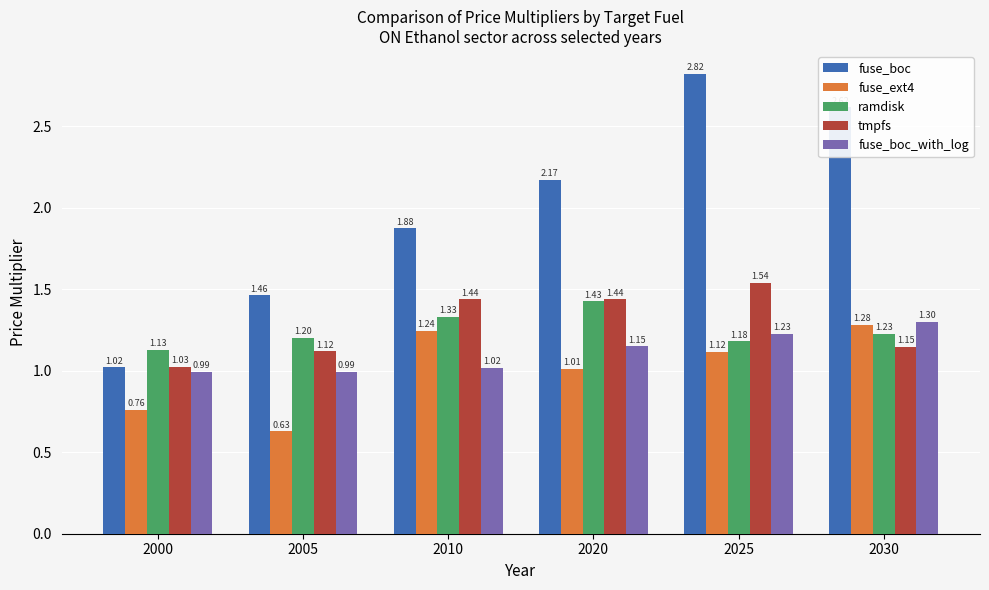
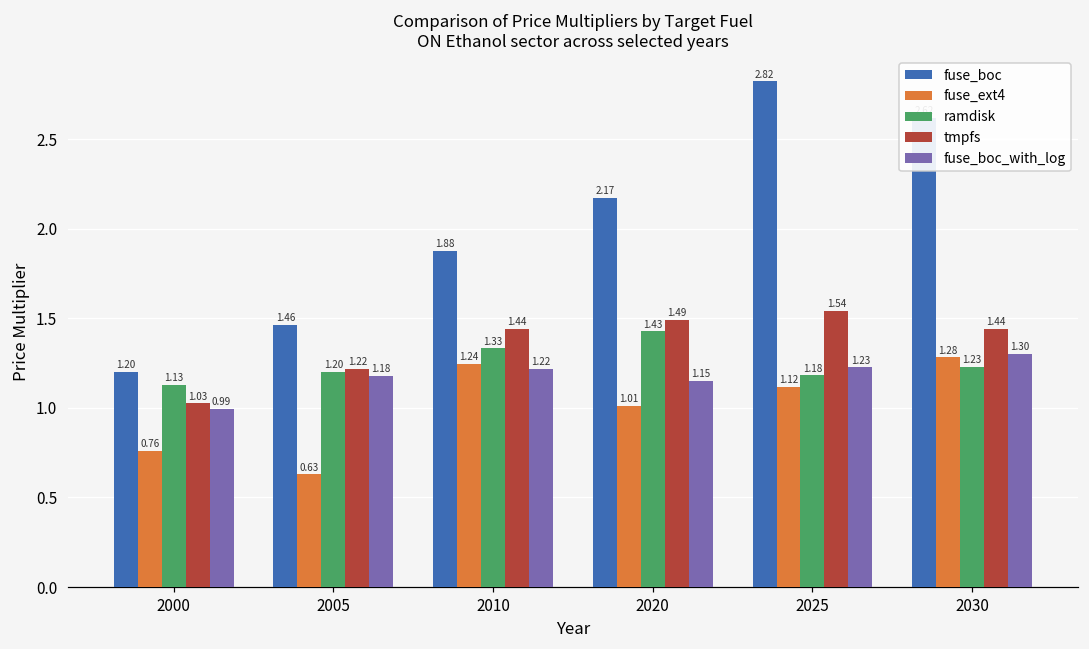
fuse_boc, 2000: 1.02 -> 1.20
tmpfs, 2005: 1.12 -> 1.22
fuse_boc_with_log, 2005: 0.99 -> 1.18
fuse_boc_with_log, 2010: 1.02 -> 1.22
tmpfs, 2020: 1.44 -> 1.49
tmpfs, 2030: 1.15 -> 1.44
